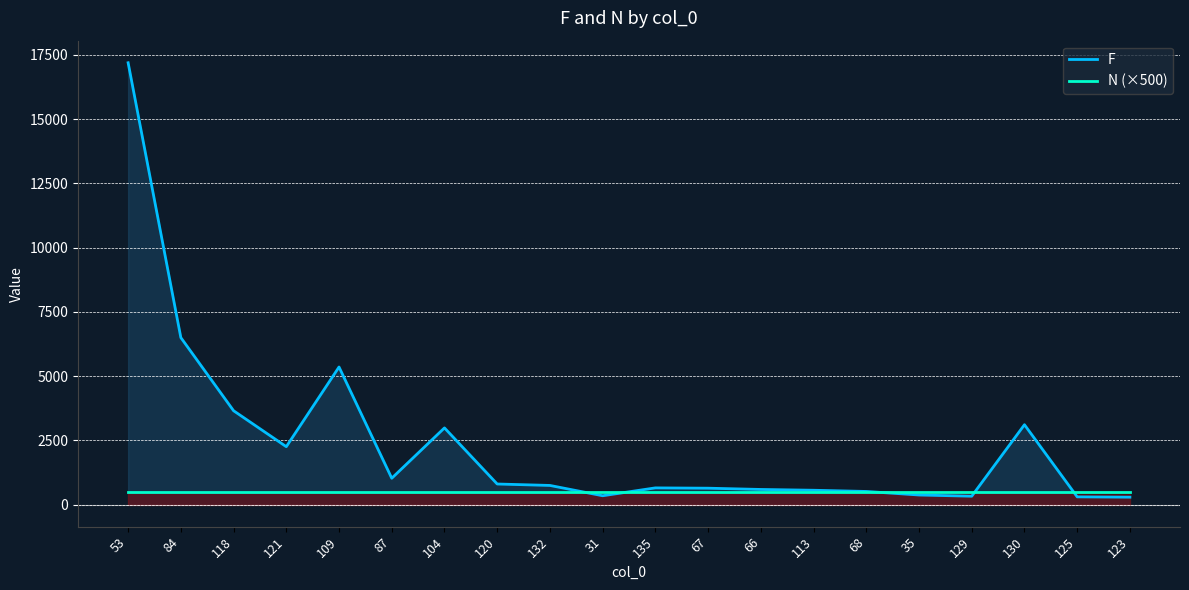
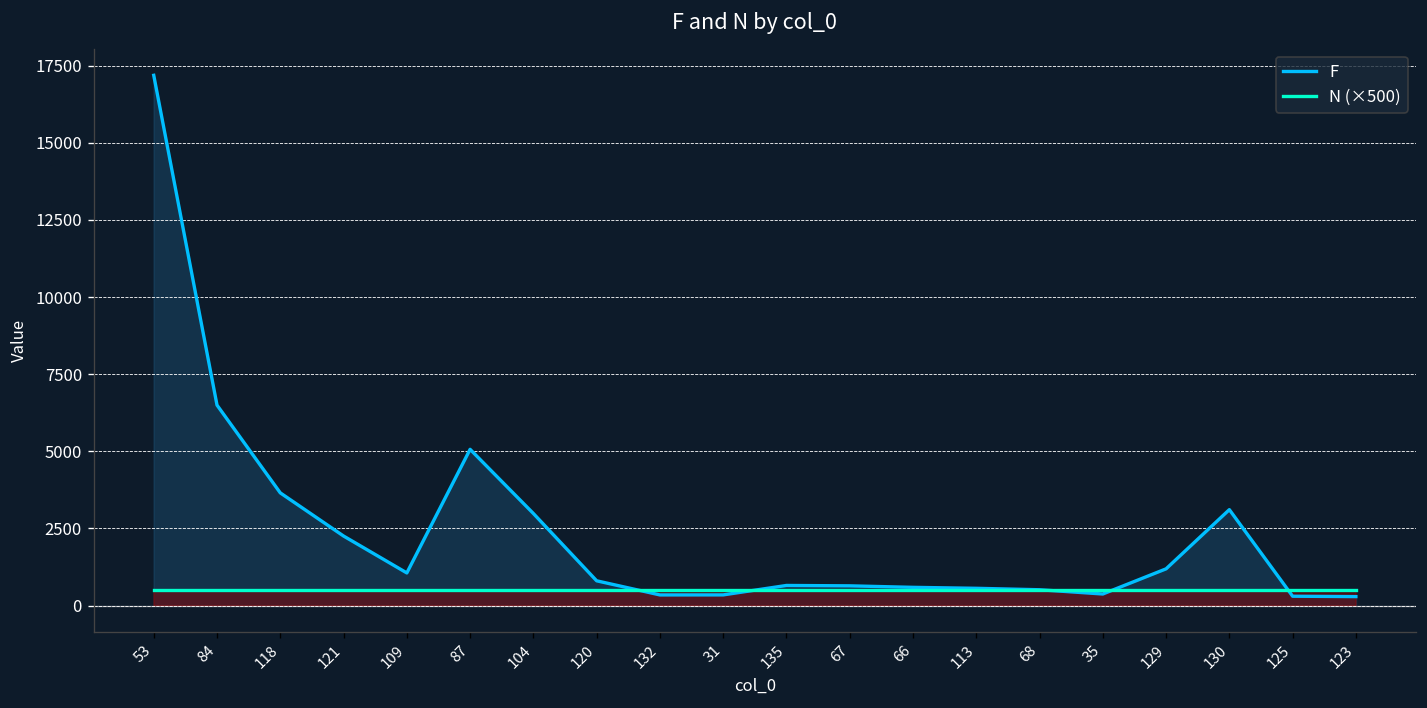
F, 109: 5400 -> 1100
F, 87: 1000 -> 5100
F, 132: 700 -> 300
F, 129: 300 -> 1200
